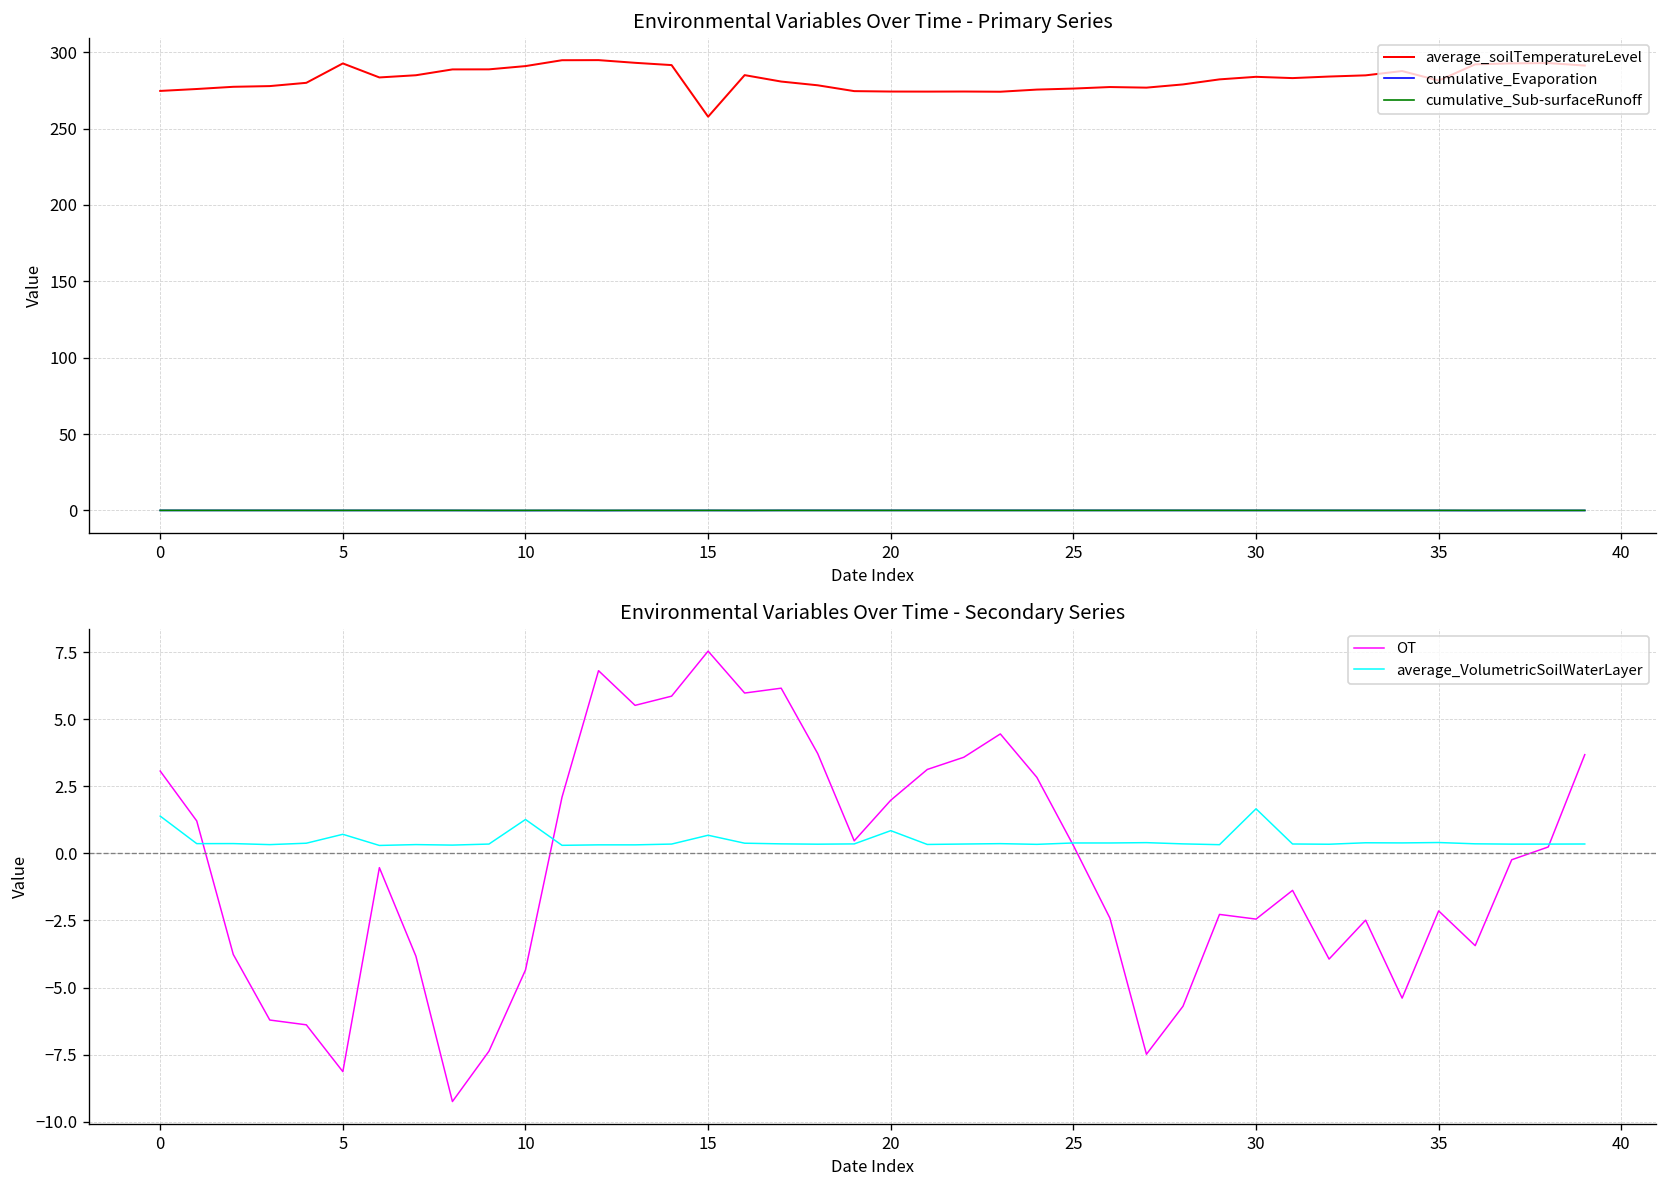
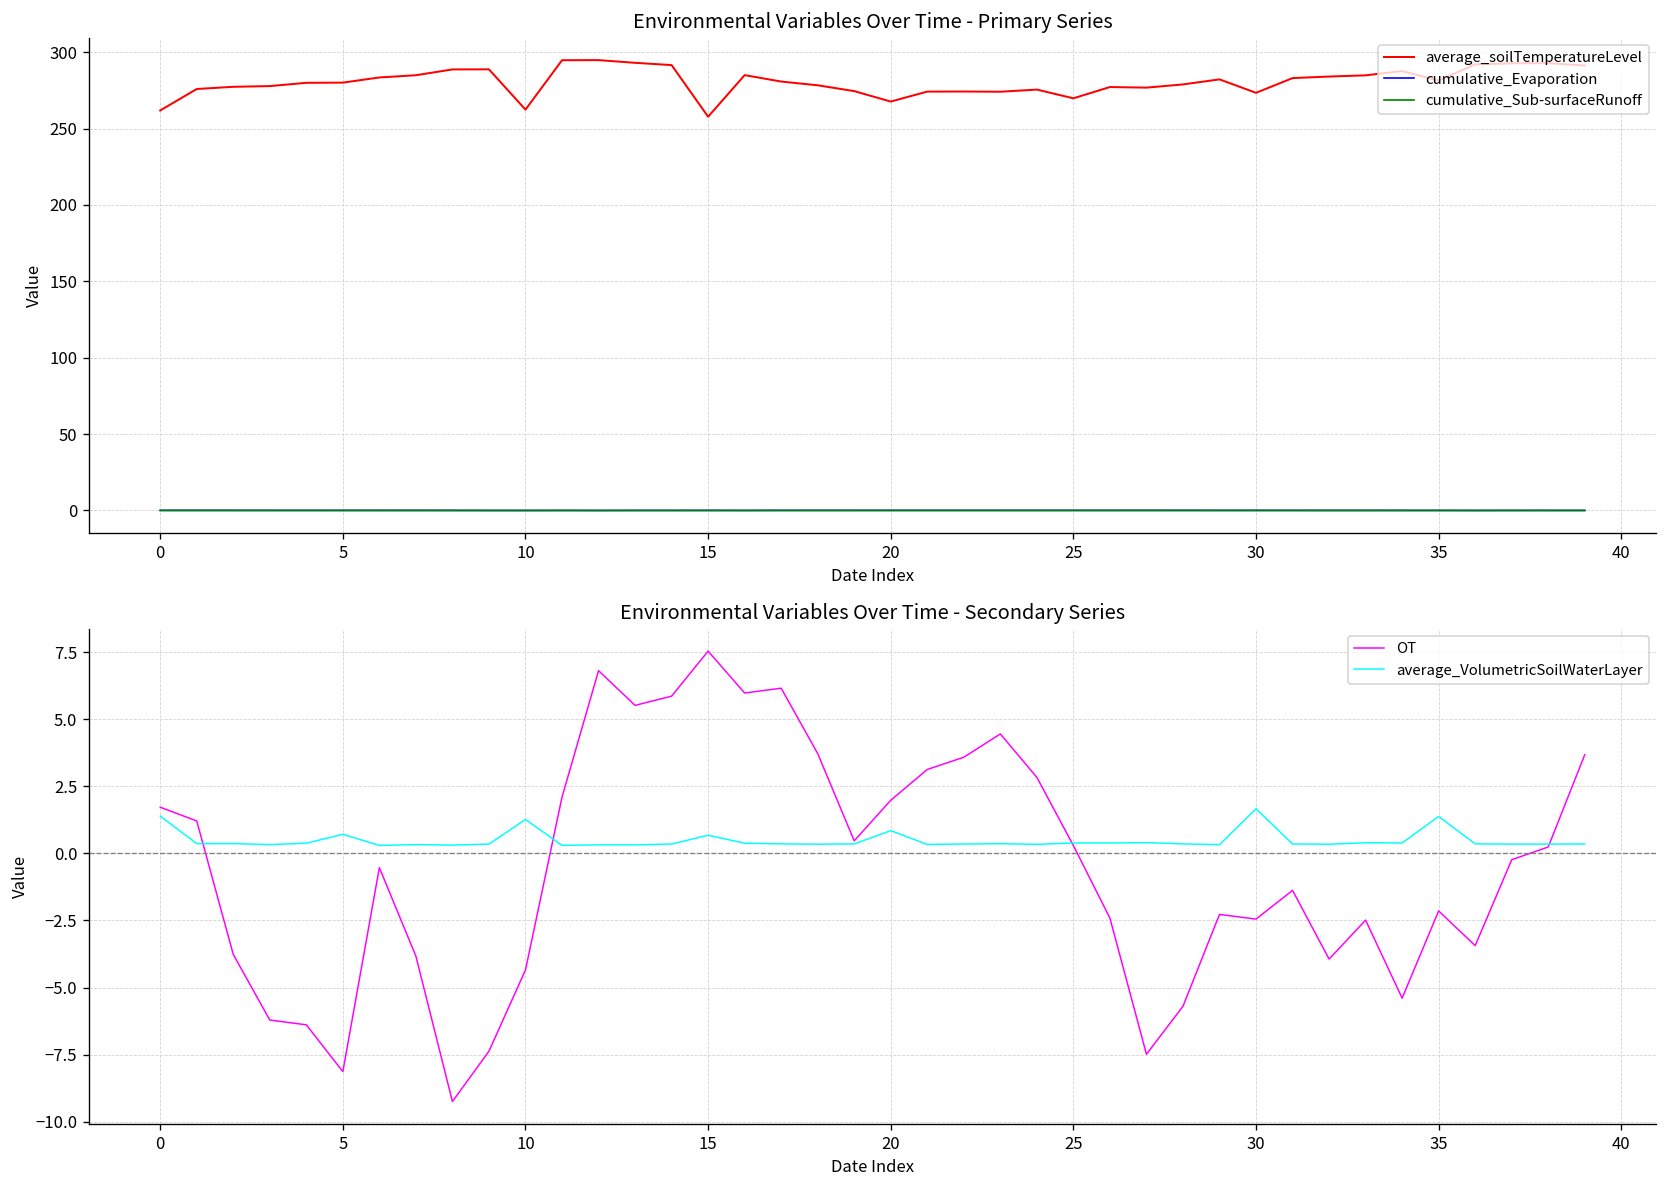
Environmental Variables Over Time - Primary Series, average_soilTemperatureLevel, 0: 275 -> 262
Environmental Variables Over Time - Primary Series, average_soilTemperatureLevel, 5: 293 -> 280
Environmental Variables Over Time - Primary Series, average_soilTemperatureLevel, 10: 291 -> 262
Environmental Variables Over Time - Primary Series, average_soilTemperatureLevel, 20: 274 -> 268
Environmental Variables Over Time - Primary Series, average_soilTemperatureLevel, 25: 276 -> 270
Environmental Variables Over Time - Primary Series, average_soilTemperatureLevel, 30: 284 -> 273
Environmental Variables Over Time - Secondary Series, OT, 0: 3.1 -> 1.7
Environmental Variables Over Time - Secondary Series, average_VolumetricSoilWaterLayer, 35: 0.4 -> 1.4
